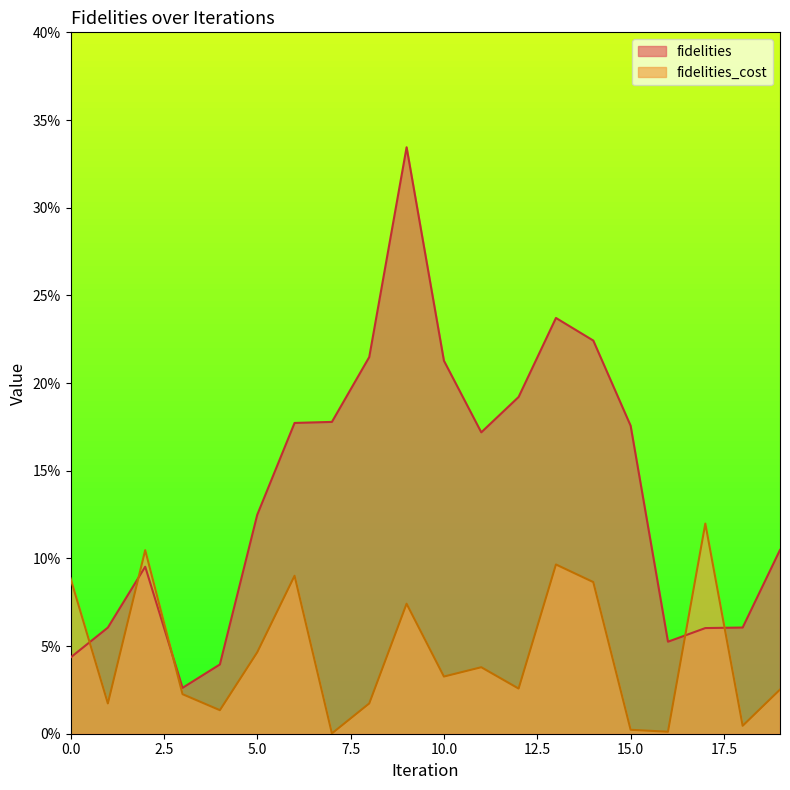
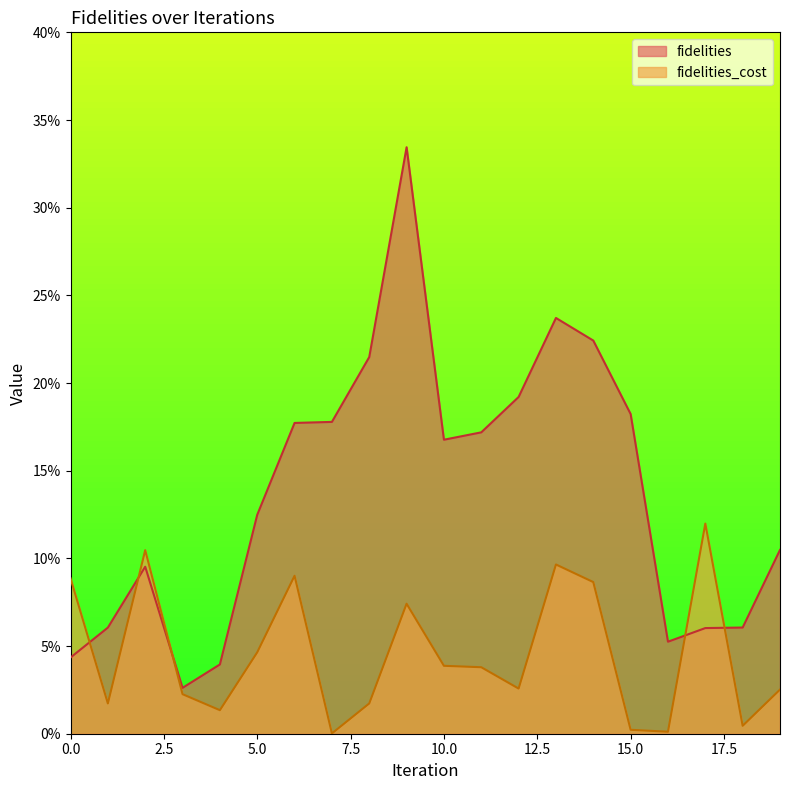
fidelities, 10.0: 21.3% -> 16.8%
fidelities_cost, 10.0: 3.3% -> 3.9%
fidelities, 15.0: 17.6% -> 18.2%
